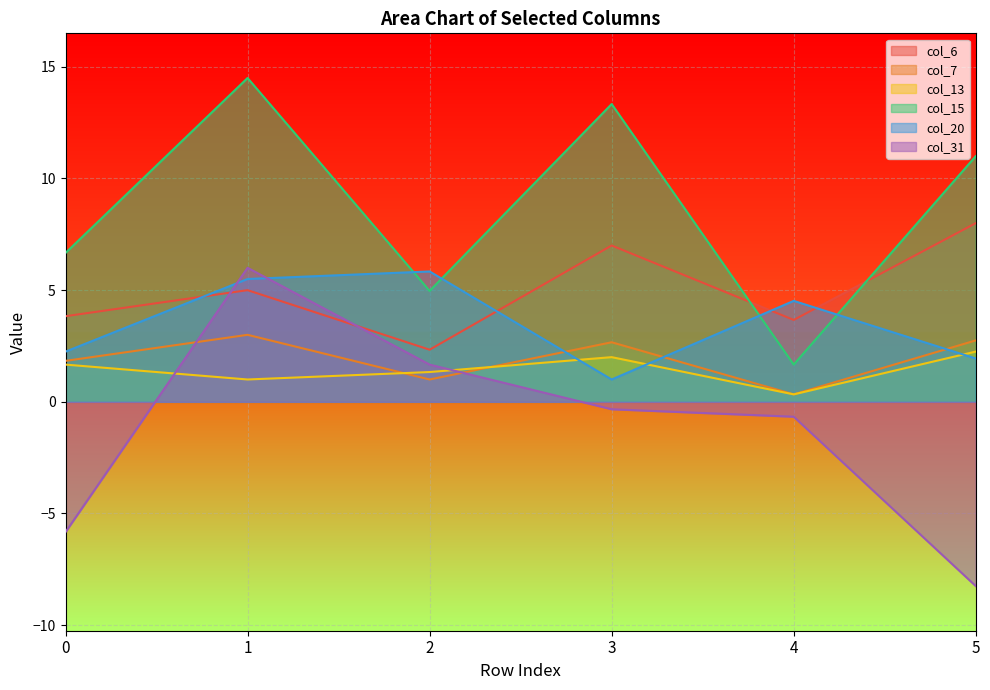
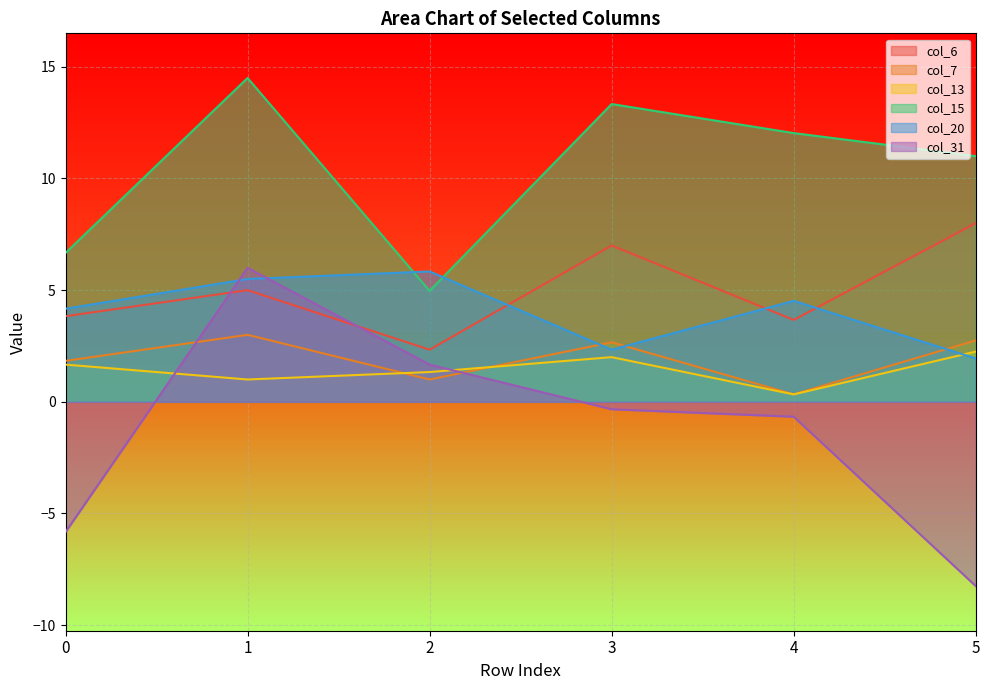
col_20, 0: 2.2 -> 4.2
col_20, 3: 1.0 -> 2.3
col_15, 4: 1.7 -> 12.0
